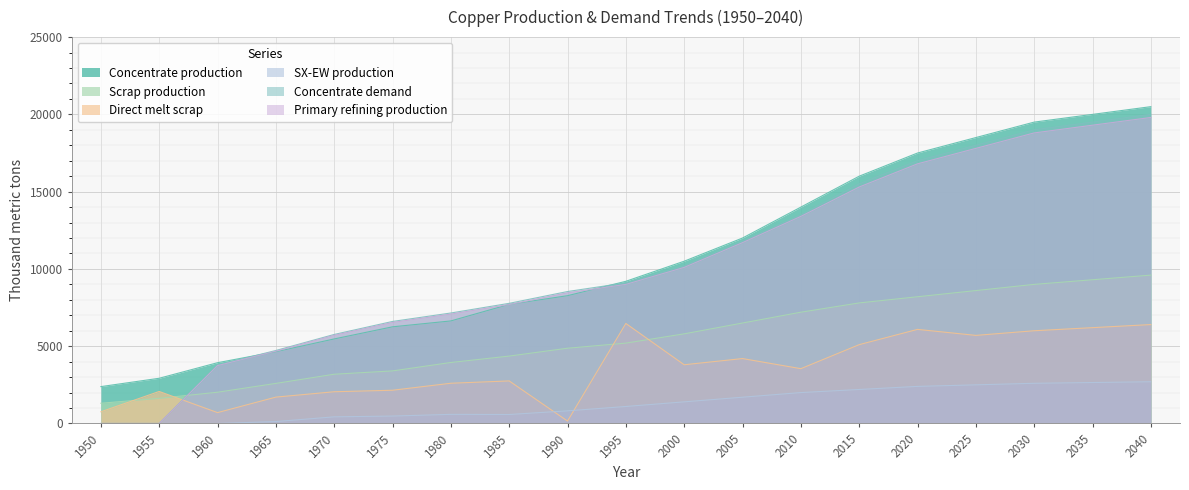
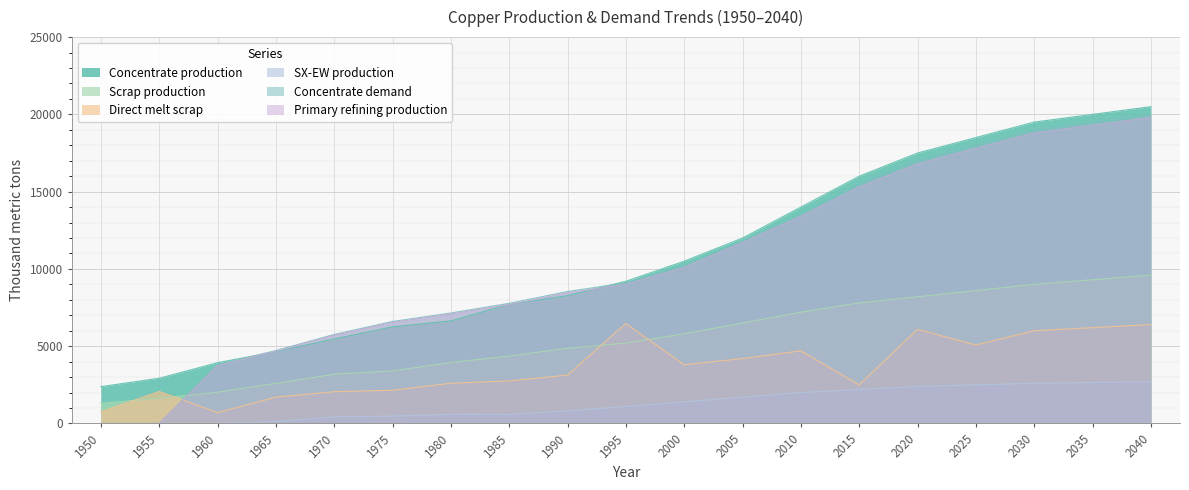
Direct melt scrap, 1990: 200 -> 3100
Direct melt scrap, 2010: 3500 -> 4700
Direct melt scrap, 2015: 5100 -> 2500
Direct melt scrap, 2025: 5700 -> 5100
